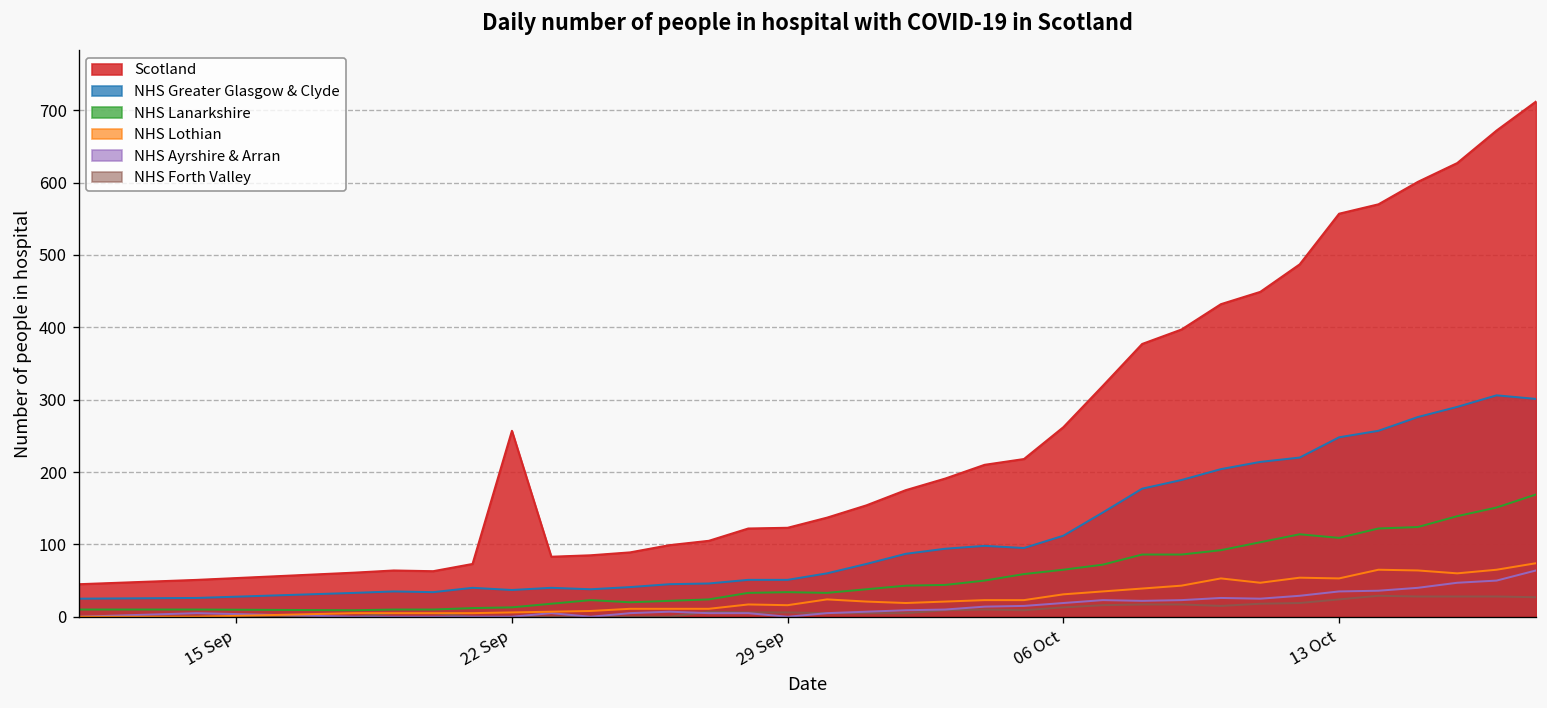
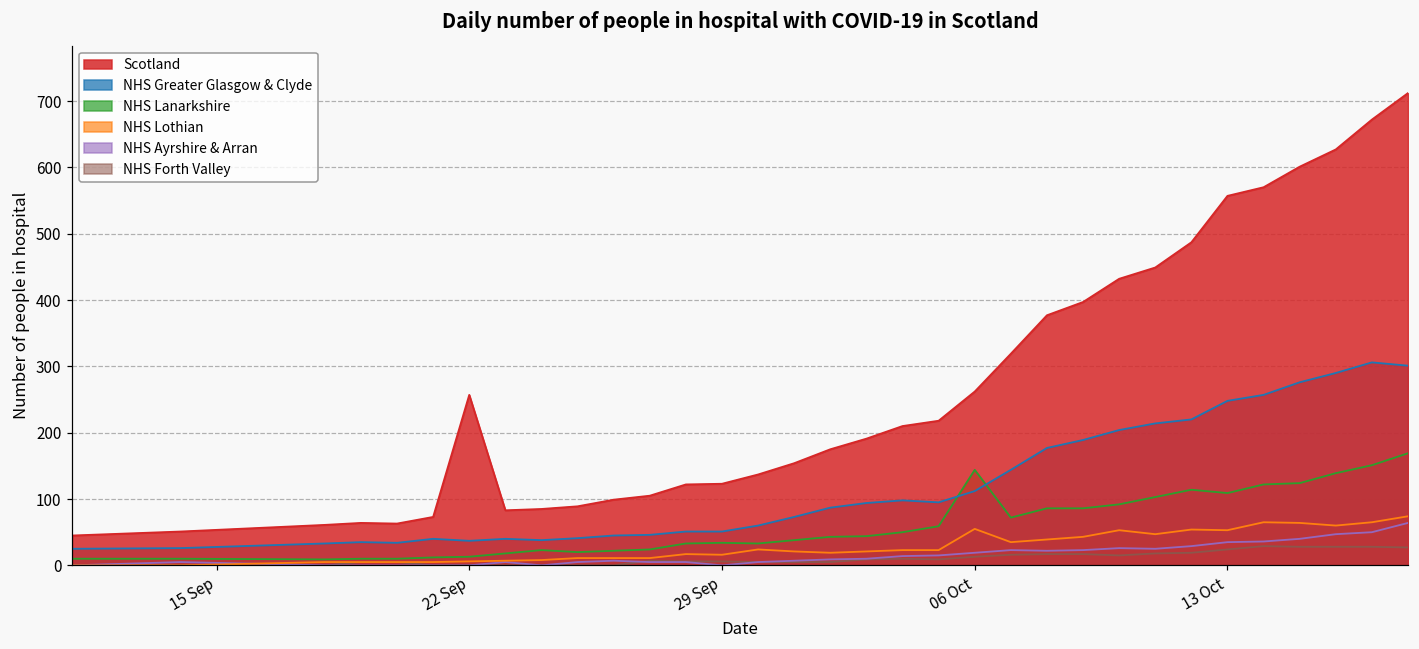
NHS Lothian, 06 Oct: 30 -> 60
NHS Lanarkshire, 06 Oct: 70 -> 140
